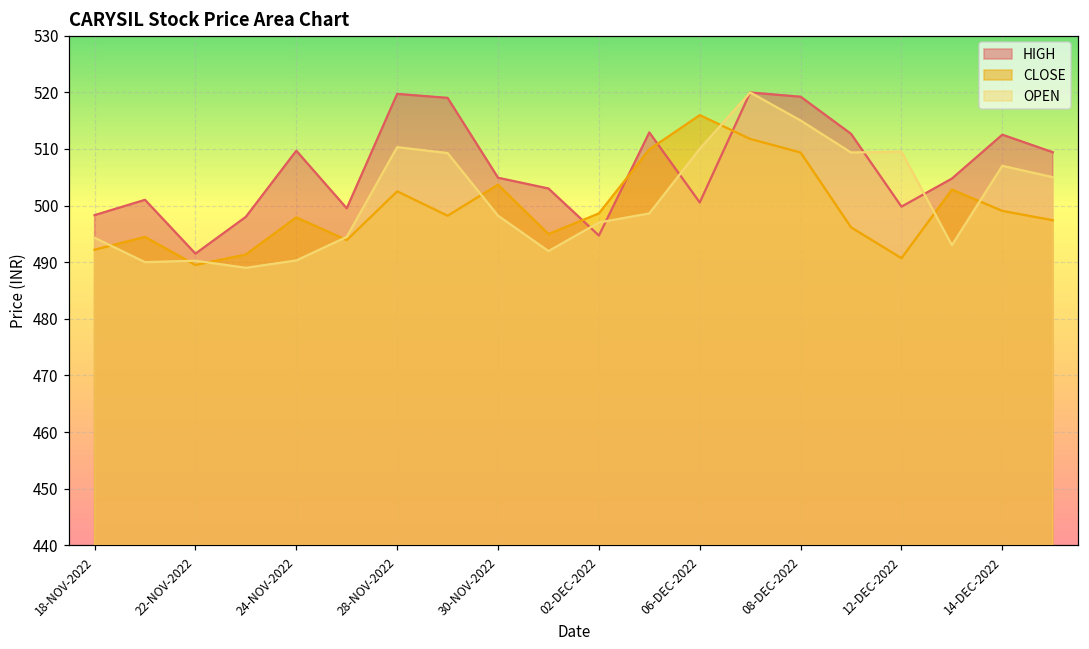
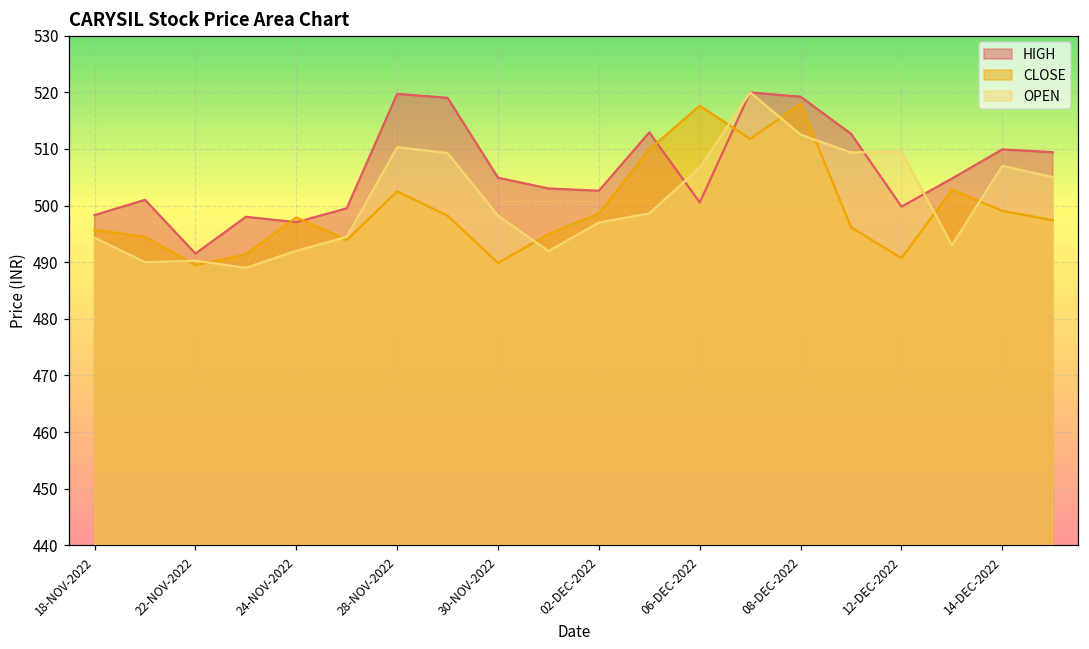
CLOSE, 18-NOV-2022: 492 -> 496
HIGH, 24-NOV-2022: 510 -> 497
OPEN, 24-NOV-2022: 490 -> 492
CLOSE, 30-NOV-2022: 504 -> 490
HIGH, 02-DEC-2022: 495 -> 503
CLOSE, 06-DEC-2022: 516 -> 518
OPEN, 06-DEC-2022: 510 -> 507
CLOSE, 08-DEC-2022: 509 -> 518
OPEN, 08-DEC-2022: 515 -> 513
HIGH, 14-DEC-2022: 513 -> 510
